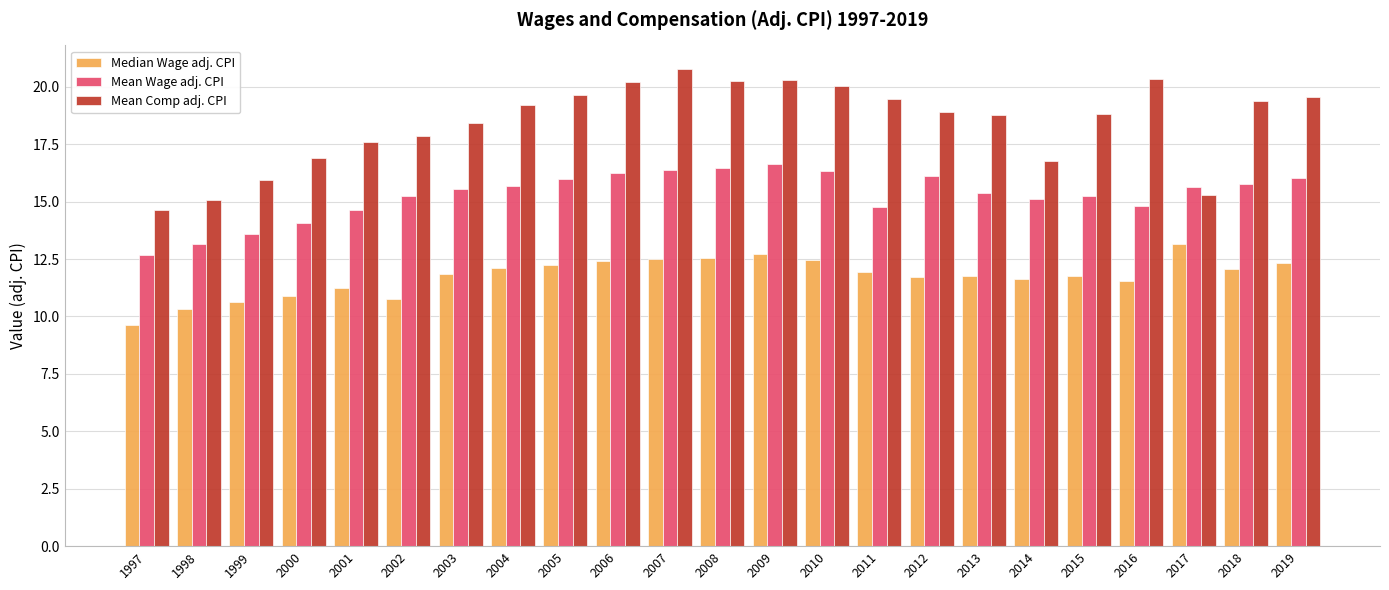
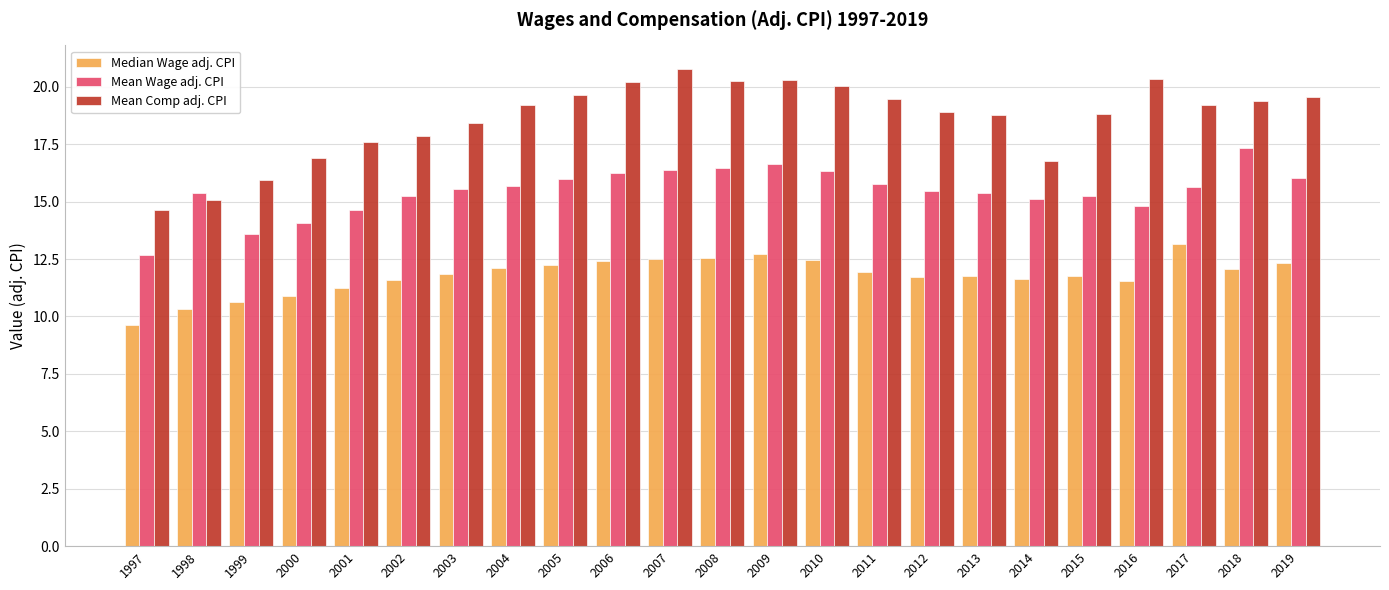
Mean Wage adj. CPI, 1998: 13.2 -> 15.4
Median Wage adj. CPI, 2002: 10.8 -> 11.6
Mean Wage adj. CPI, 2011: 14.7 -> 15.7
Mean Wage adj. CPI, 2012: 16.1 -> 15.4
Mean Comp adj. CPI, 2017: 15.3 -> 19.2
Mean Wage adj. CPI, 2018: 15.8 -> 17.4
